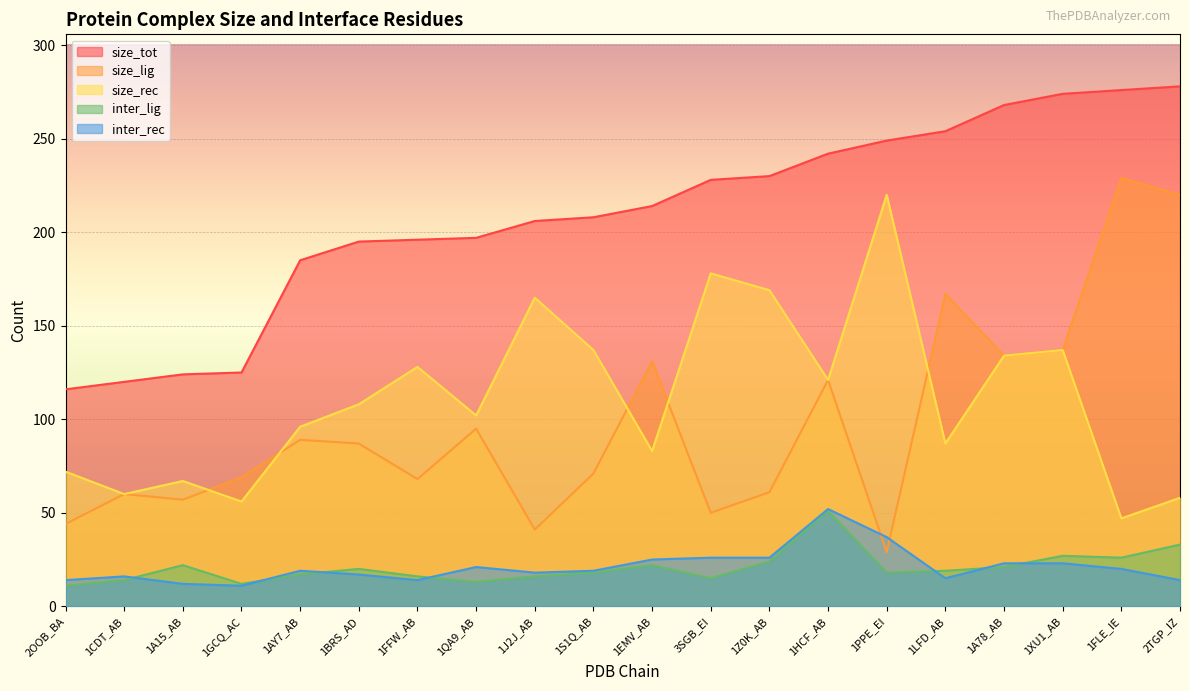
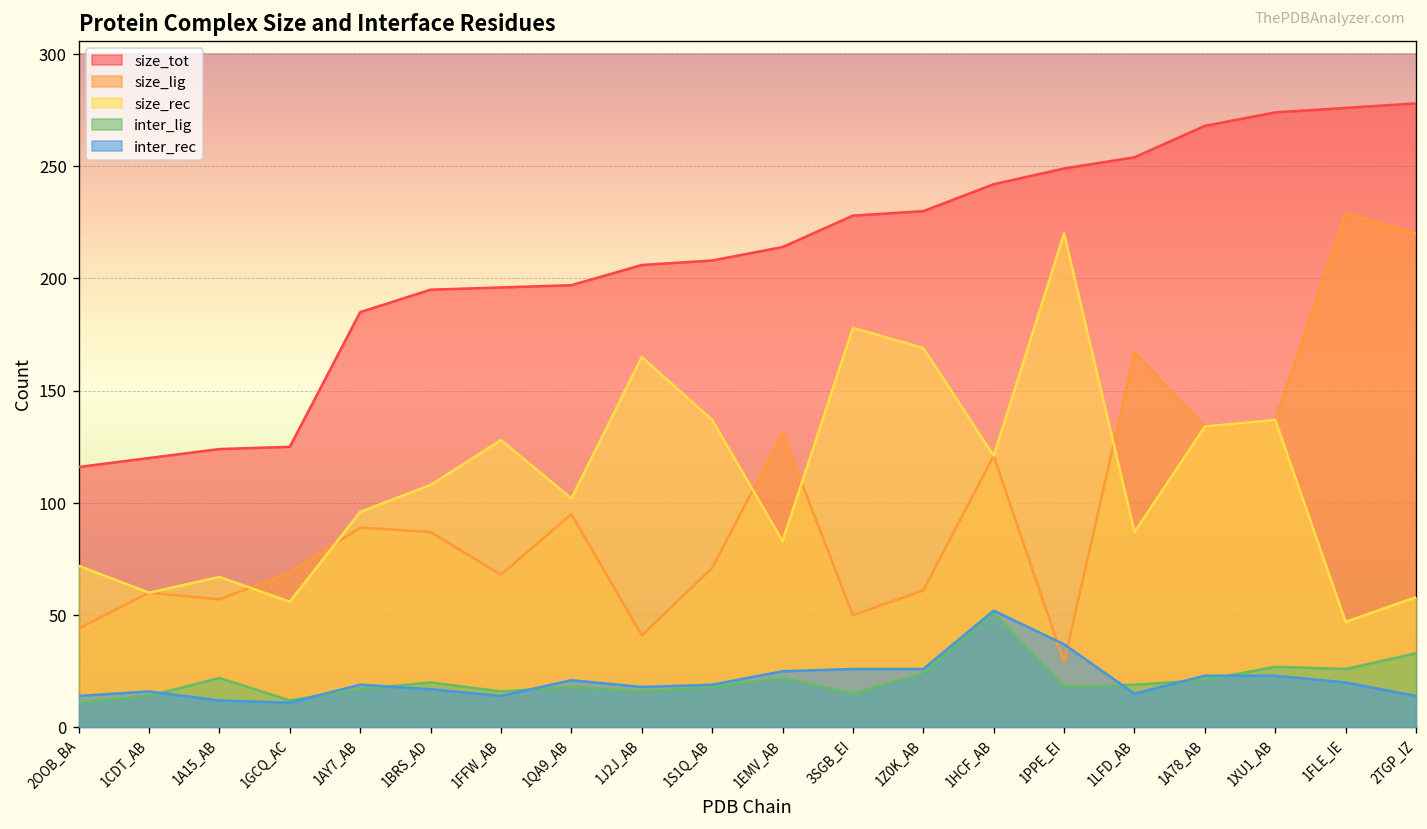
inter_lig, 1QA9_AB: 13 -> 18
